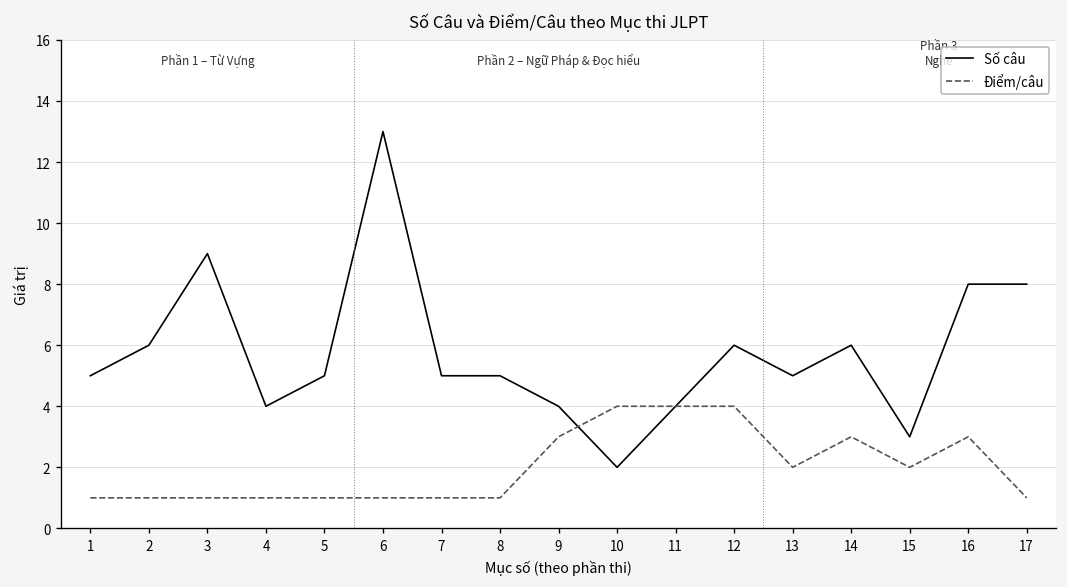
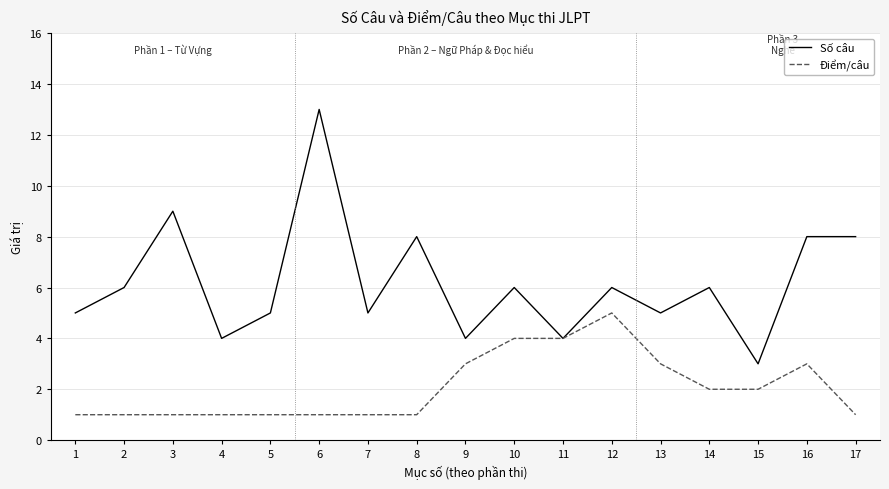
Số câu, 8: 5 -> 8
Số câu, 10: 2 -> 6
Điểm/câu, 12: 4 -> 5
Điểm/câu, 13: 2 -> 3
Điểm/câu, 14: 3 -> 2
